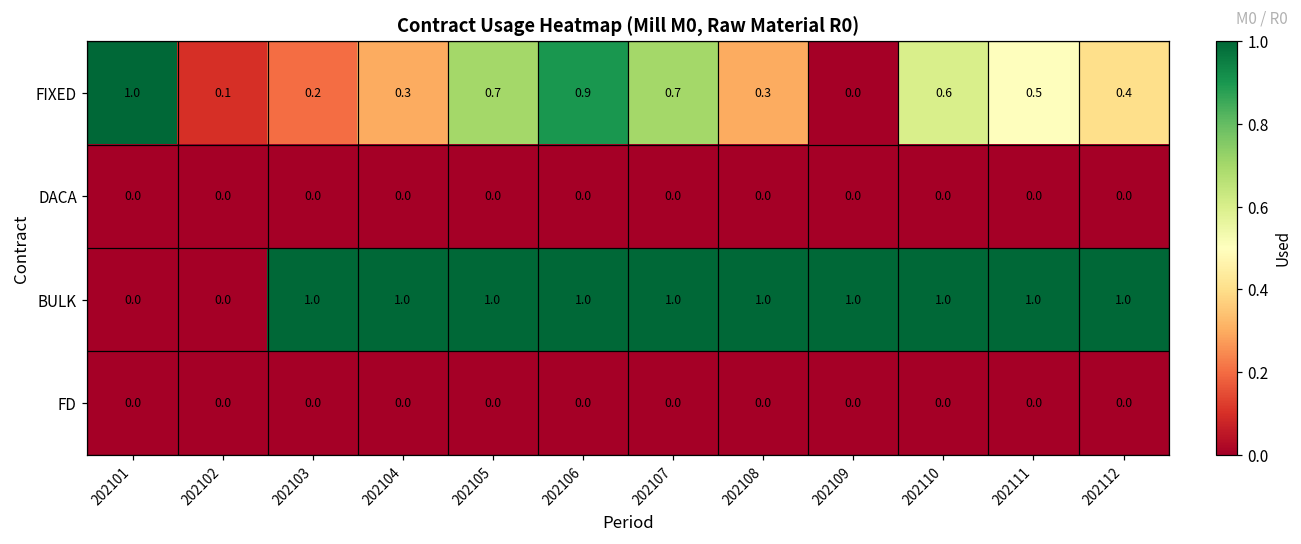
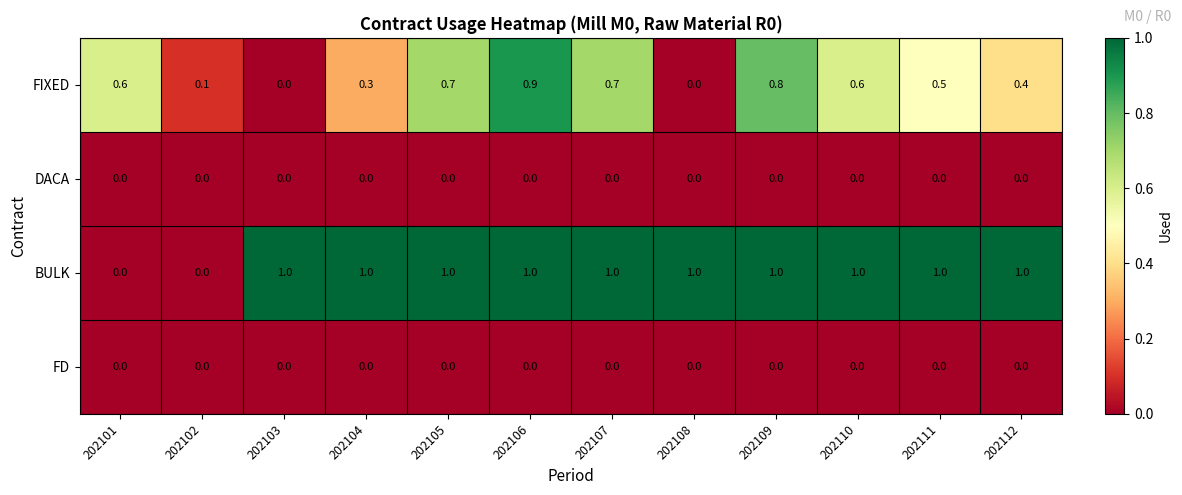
FIXED, 202101: 1.0 -> 0.6
FIXED, 202103: 0.2 -> 0.0
FIXED, 202108: 0.3 -> 0.0
FIXED, 202109: 0.0 -> 0.8
